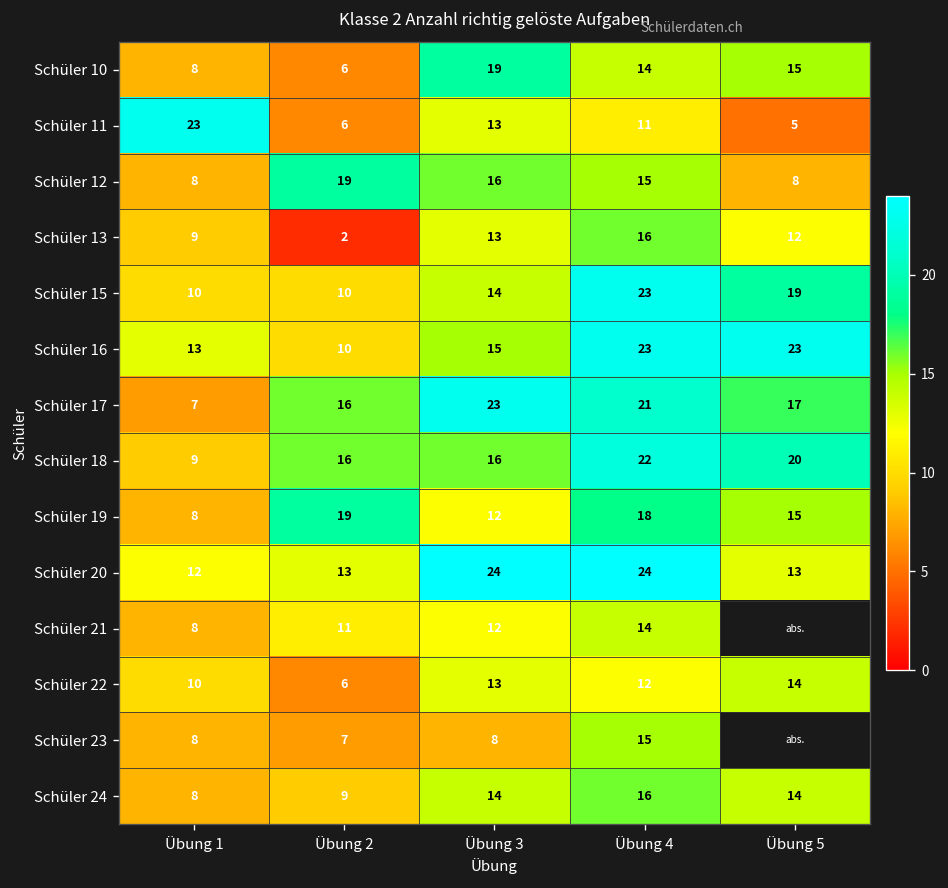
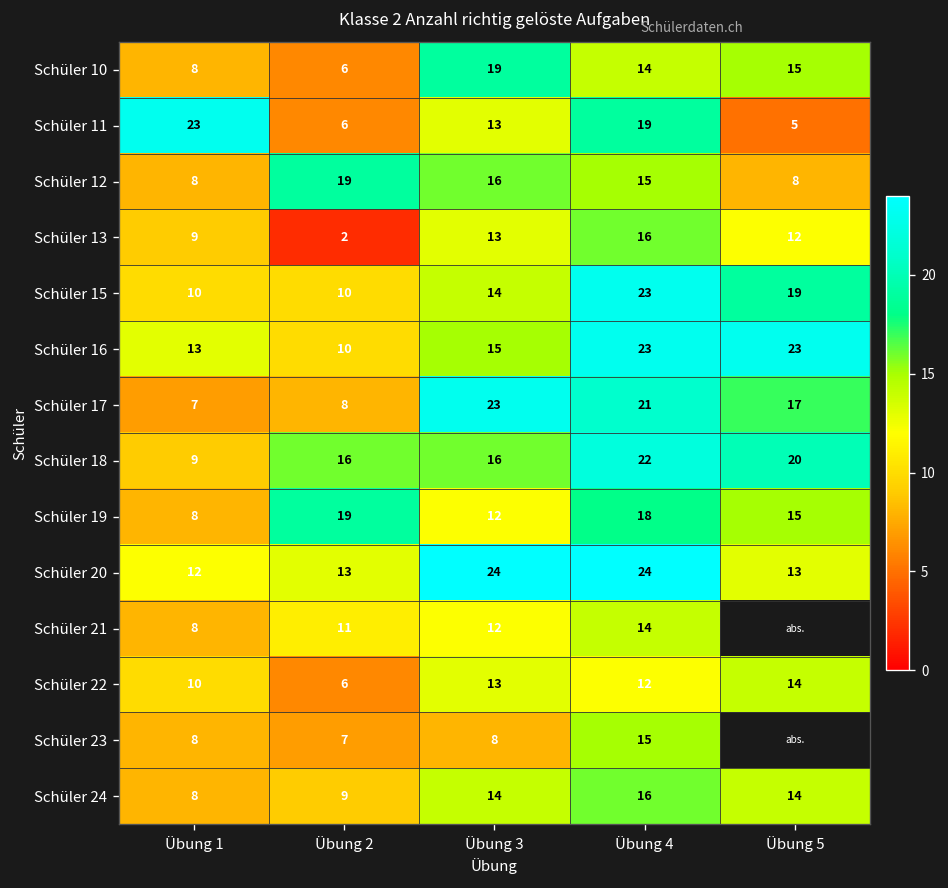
Schüler 11, Übung 4: 11 -> 19
Schüler 17, Übung 2: 16 -> 8
